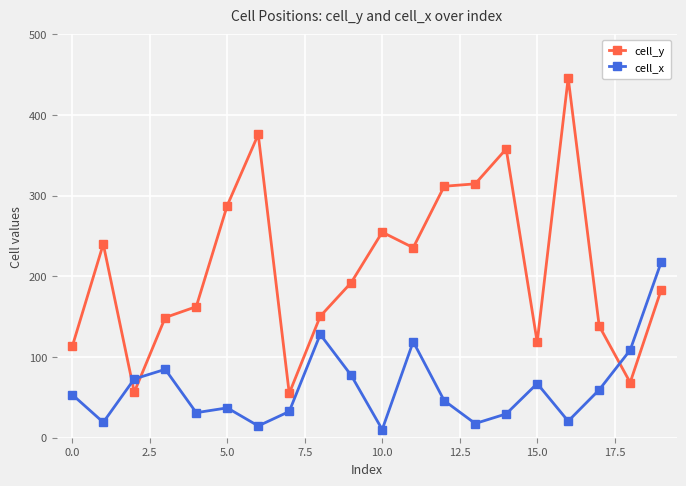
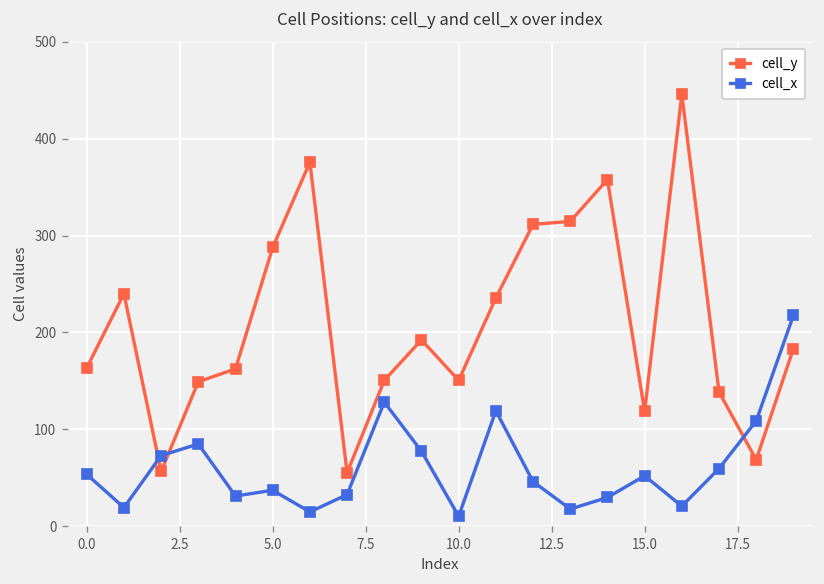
cell_y, 0.0: 110 -> 160
cell_y, 10.0: 250 -> 150
cell_x, 15.0: 70 -> 50
